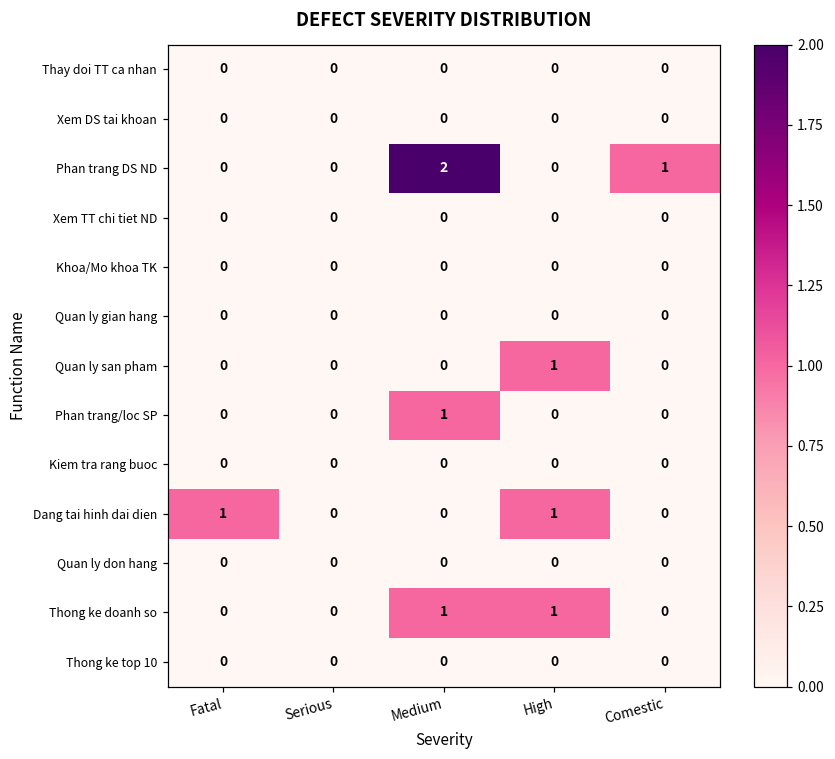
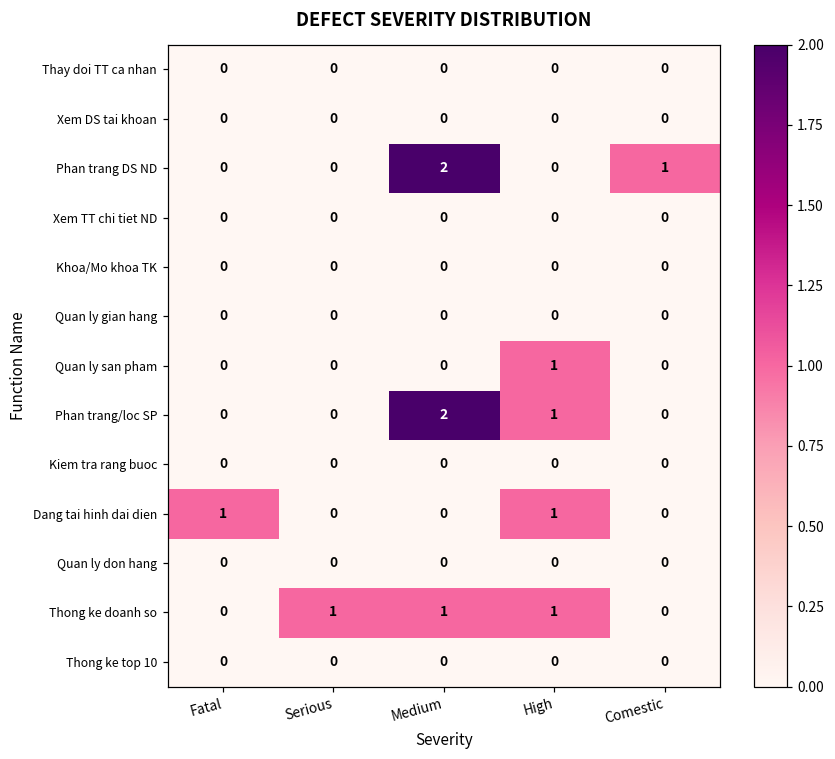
Phan trang/loc SP, Medium: 1 -> 2
Phan trang/loc SP, High: 0 -> 1
Thong ke doanh so, Serious: 0 -> 1
